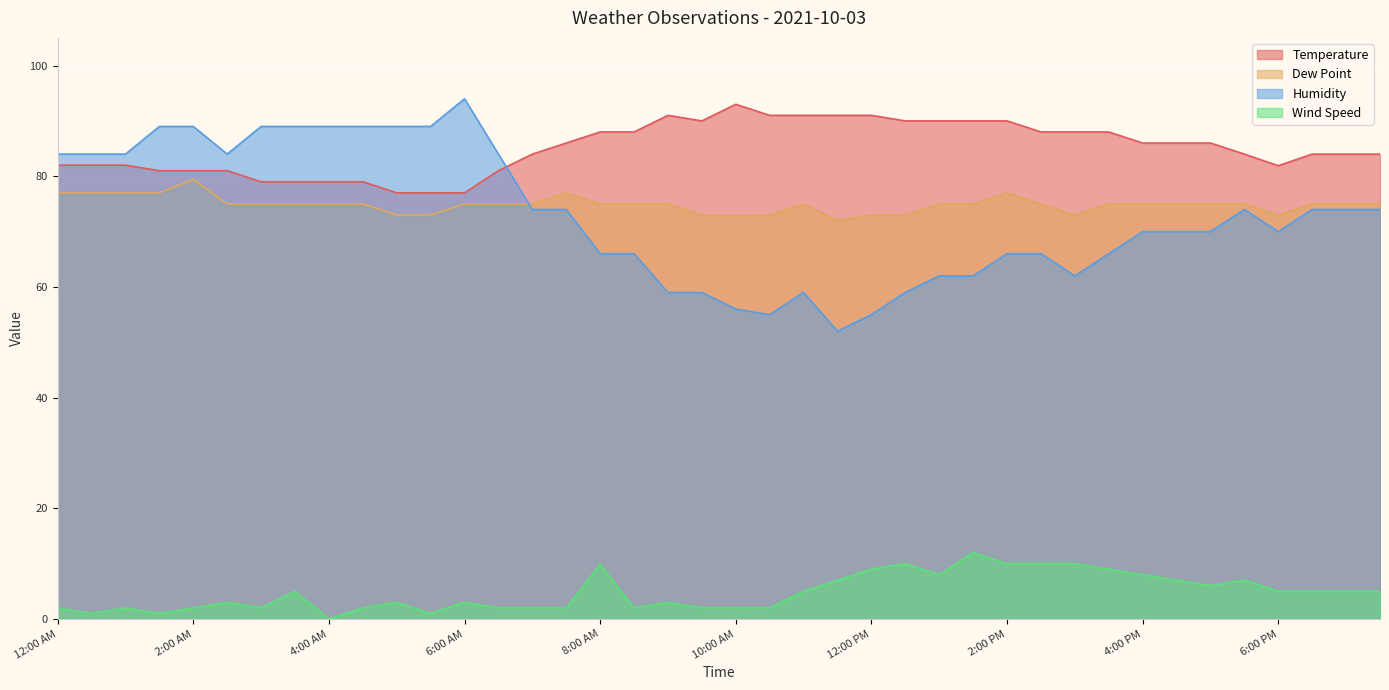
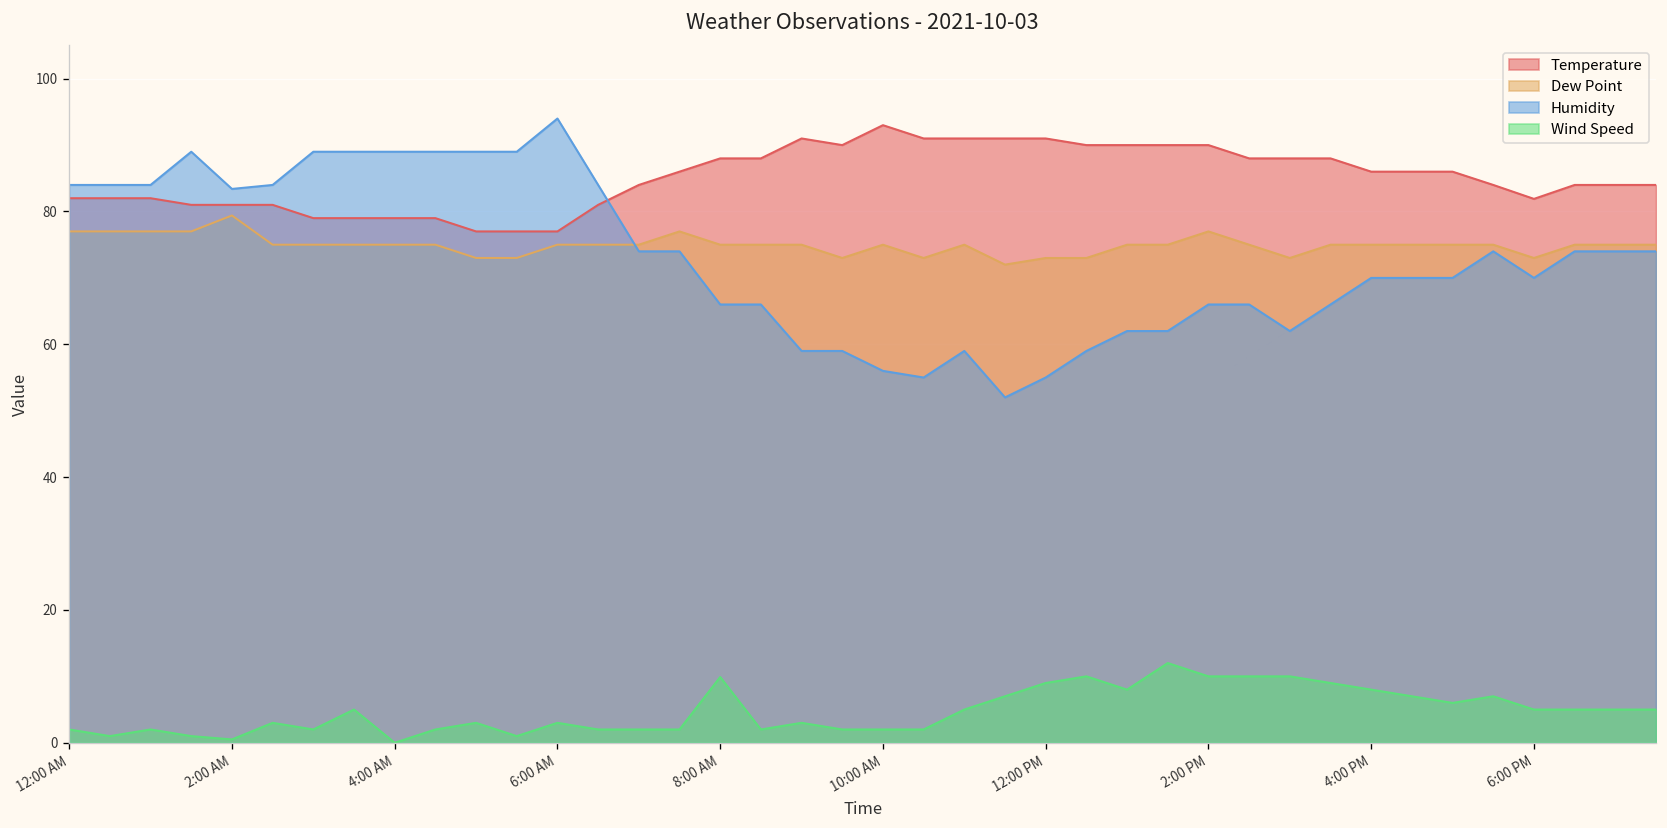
Humidity, 2:00 AM: 89 -> 83
Wind Speed, 2:00 AM: 2 -> 1
Dew Point, 10:00 AM: 73 -> 75
